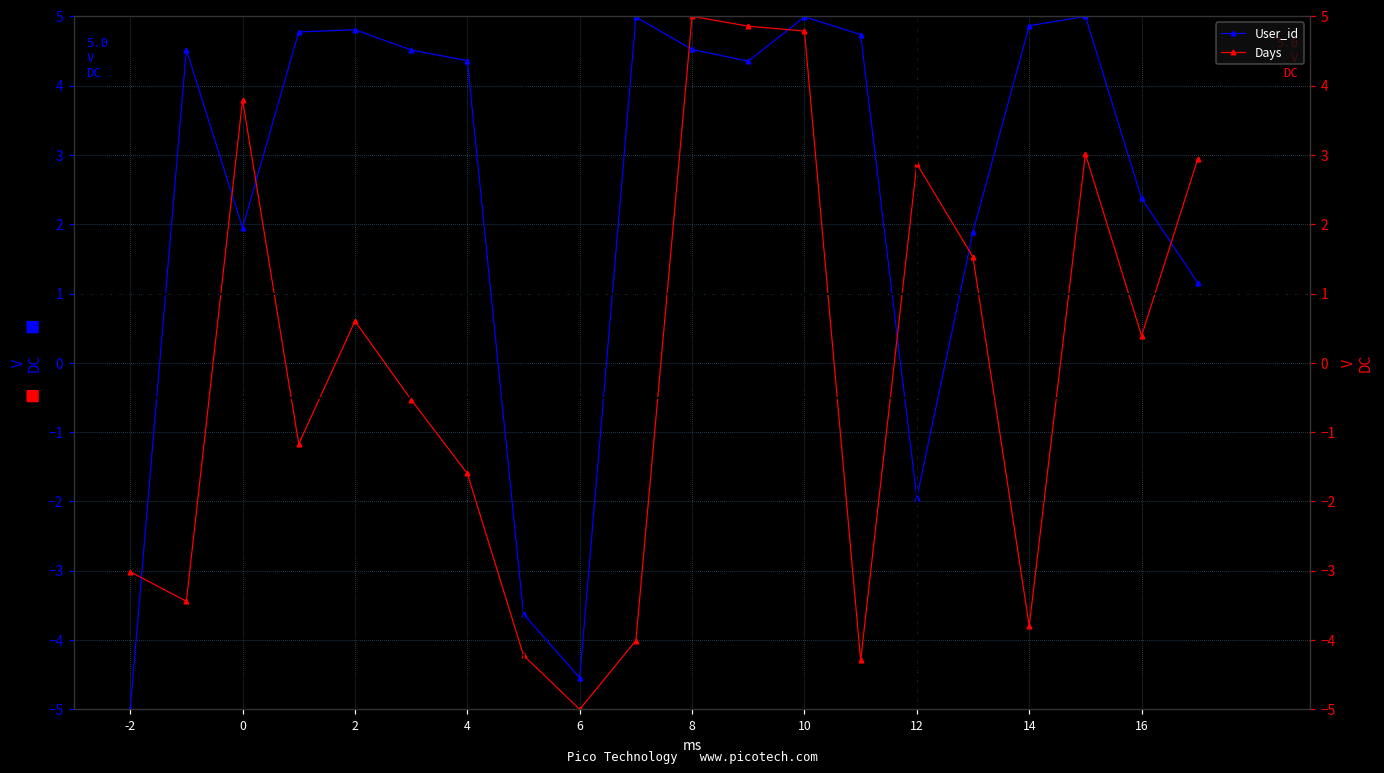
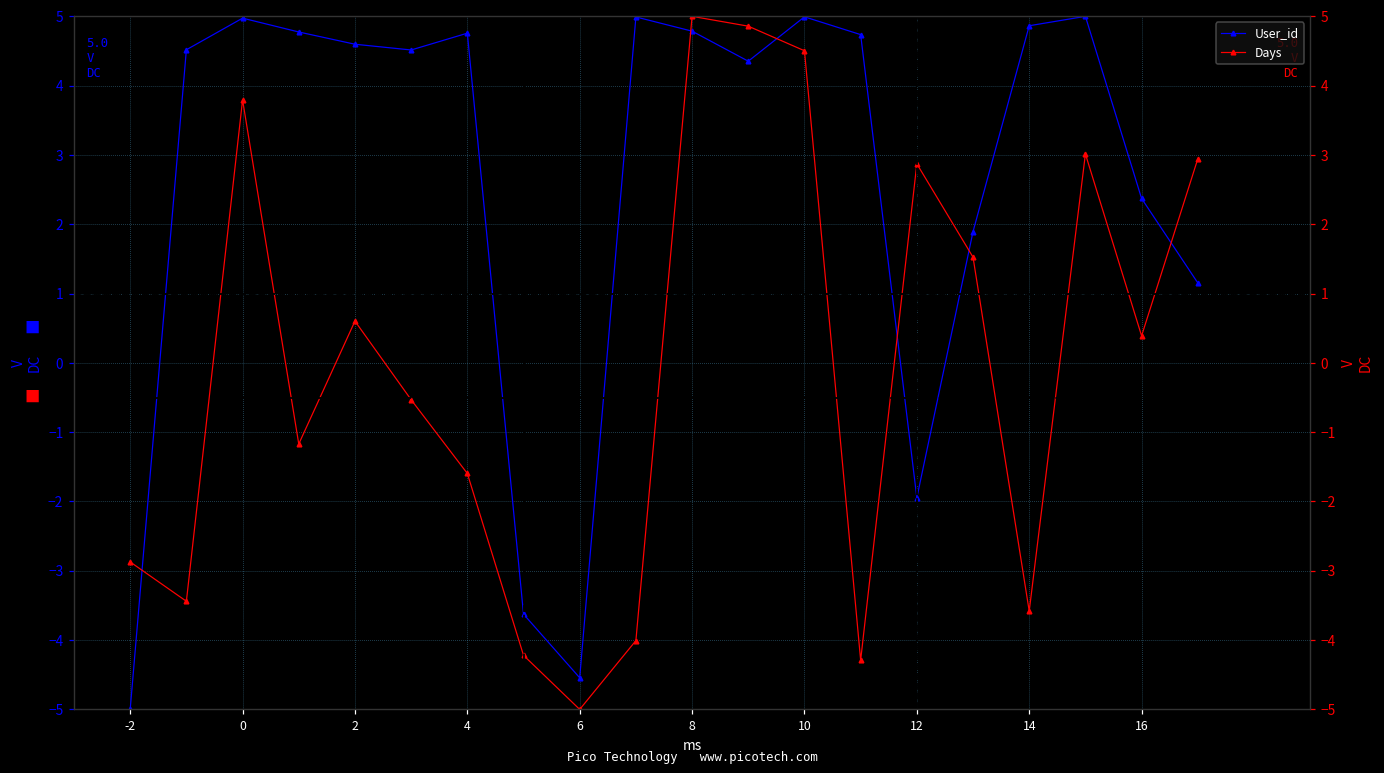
Days, -2: -3.0 -> -2.9
User_id, 0: 1.9 -> 5.0
User_id, 2: 4.8 -> 4.6
User_id, 4: 4.4 -> 4.8
User_id, 8: 4.5 -> 4.8
Days, 10: 4.8 -> 4.5
Days, 14: -3.8 -> -3.6
